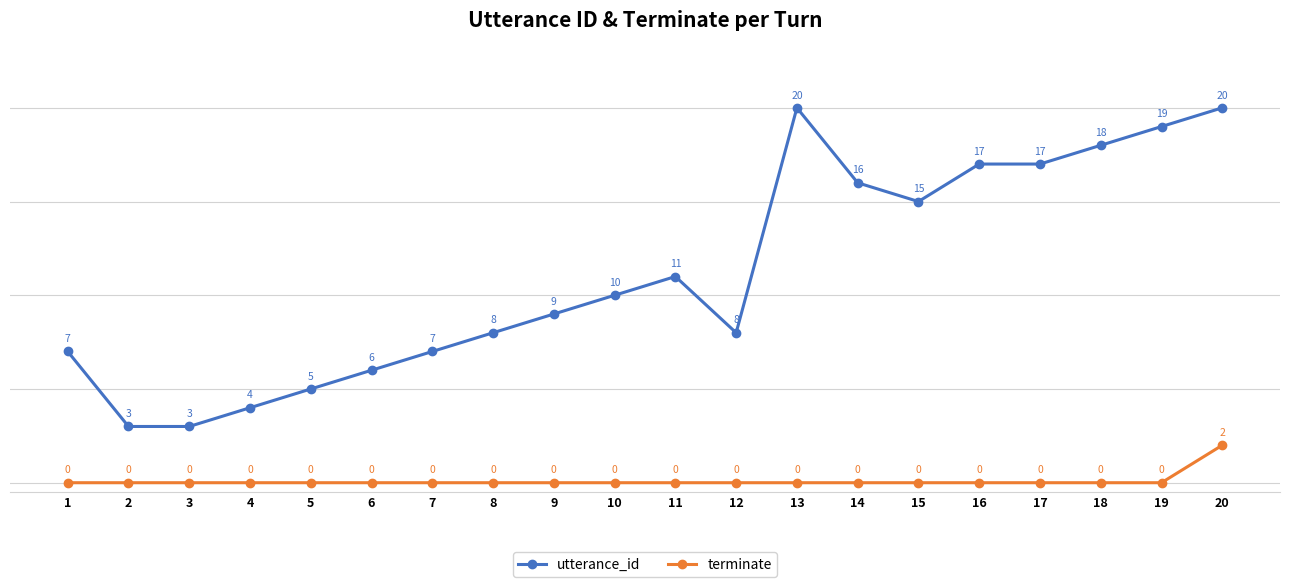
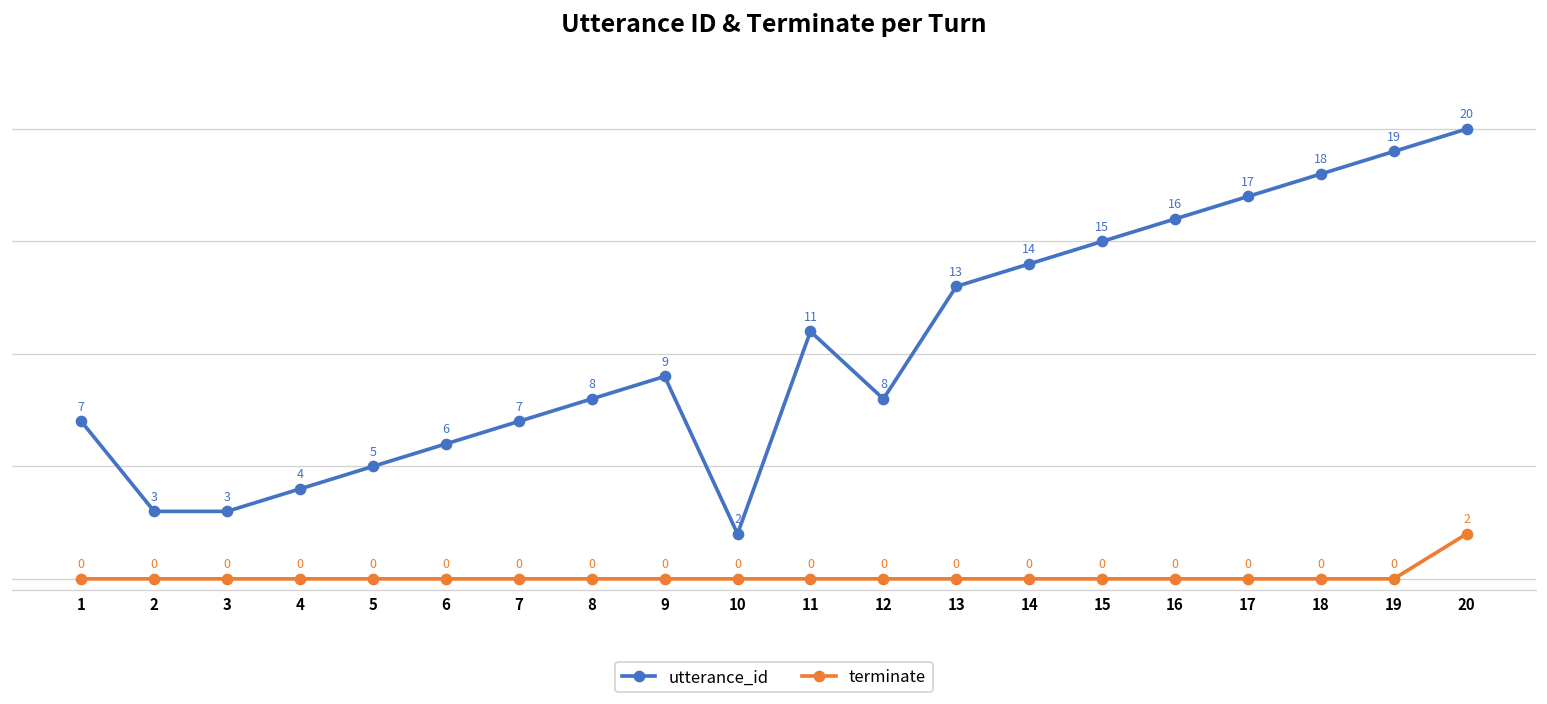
utterance_id, 10: 10 -> 2
utterance_id, 13: 20 -> 13
utterance_id, 14: 16 -> 14
utterance_id, 16: 17 -> 16
